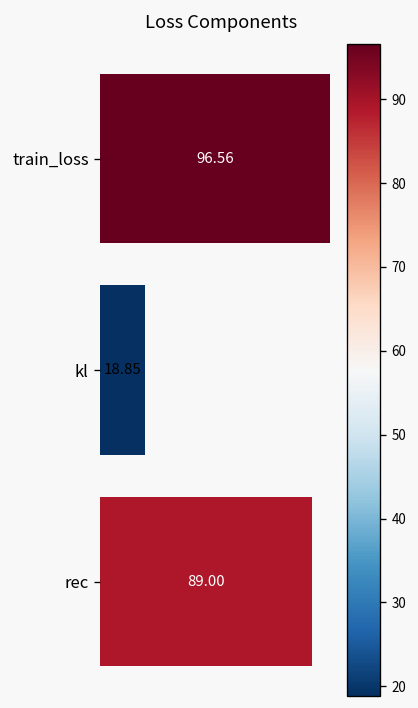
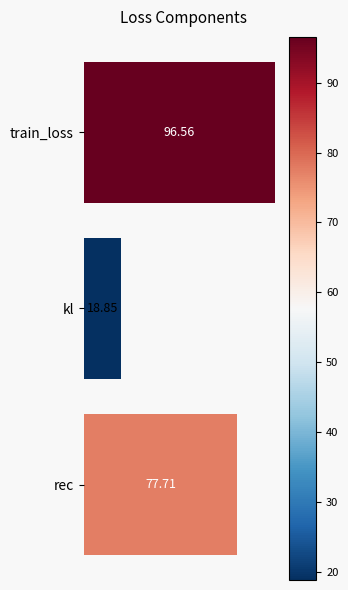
rec: 89.00 -> 77.71
